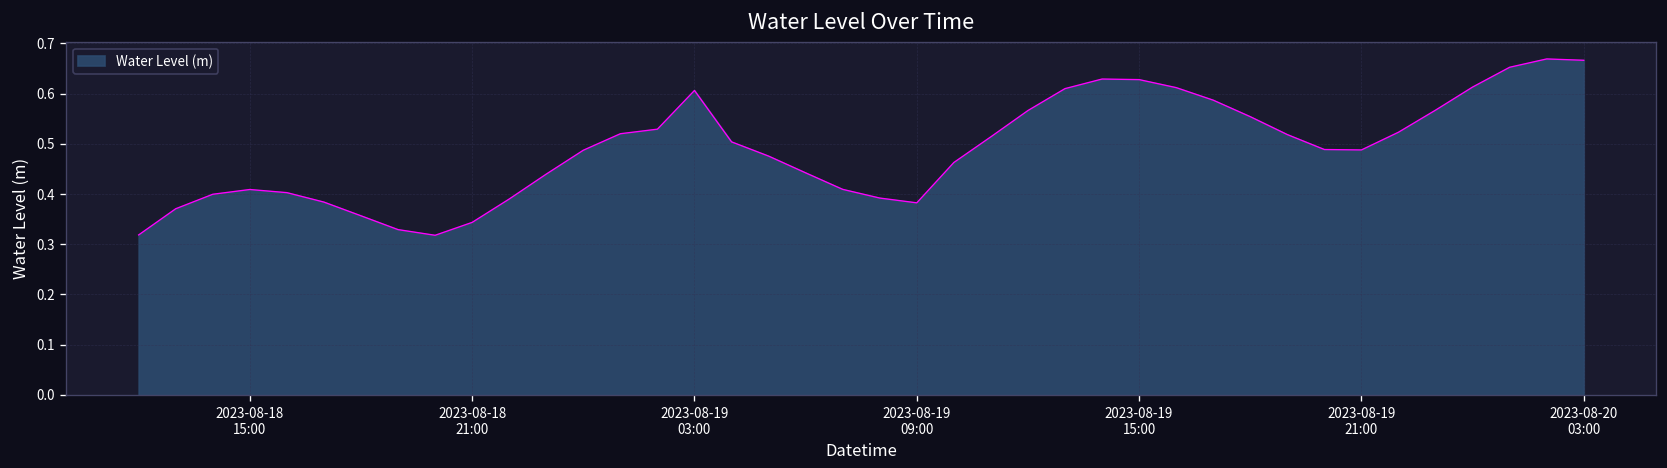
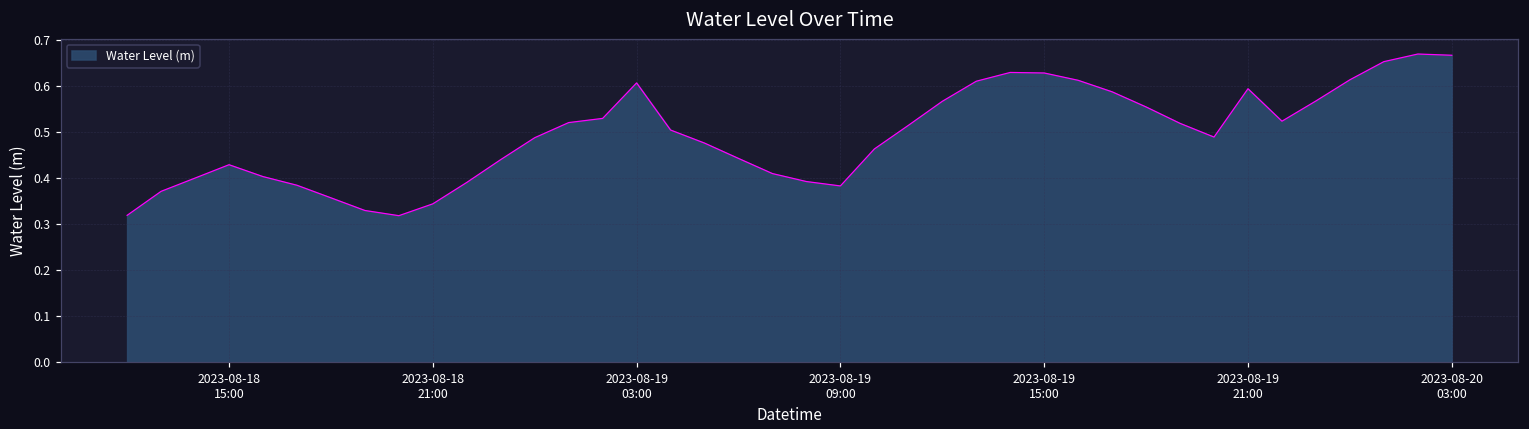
2023-08-18 15:00: 0.41 -> 0.43
2023-08-19 21:00: 0.49 -> 0.59
